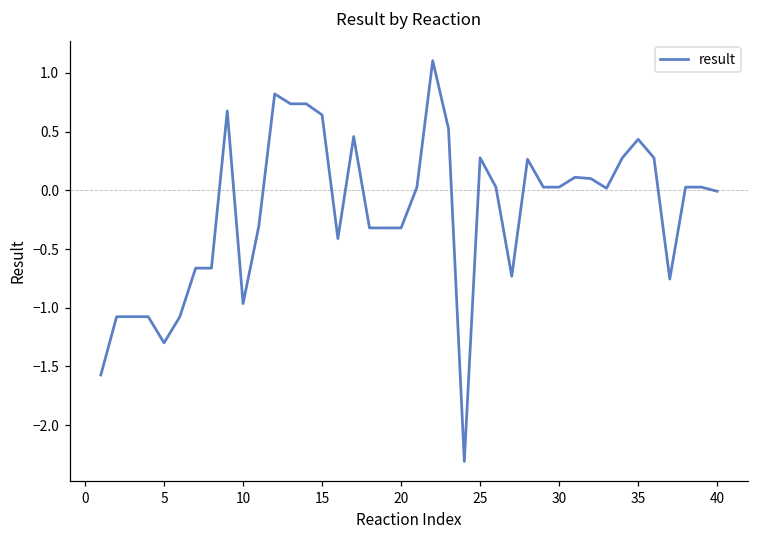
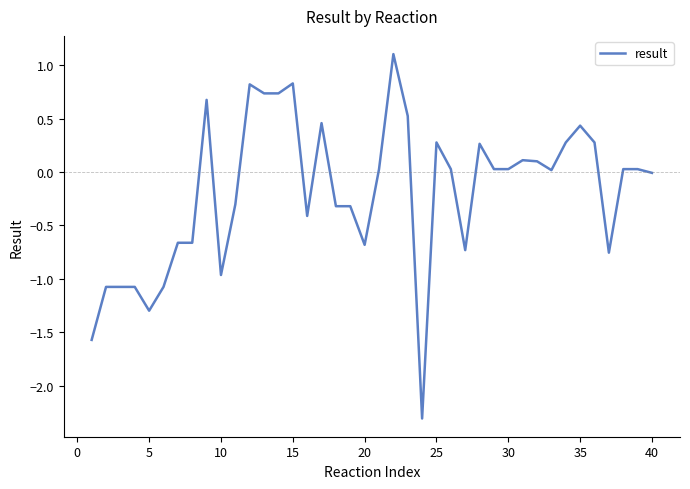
15: 0.64 -> 0.83
20: -0.32 -> -0.68
